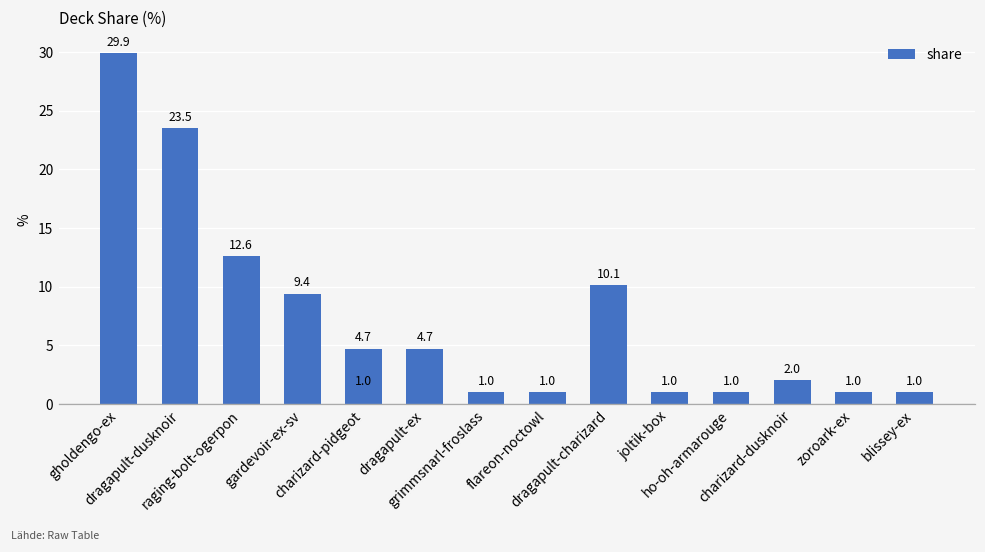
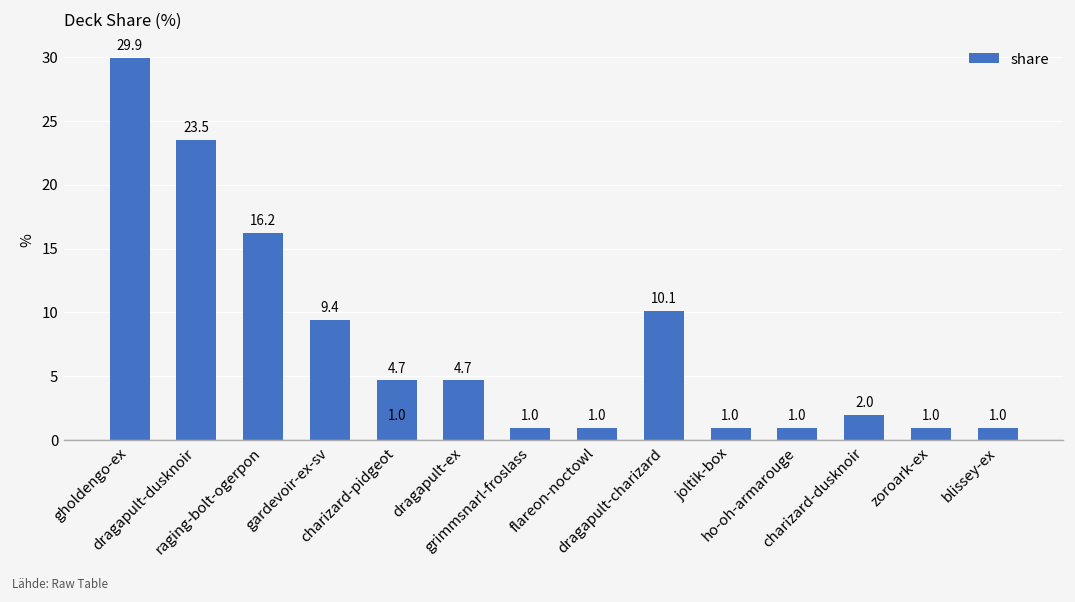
raging-bolt-ogerpon: 12.6 -> 16.2
